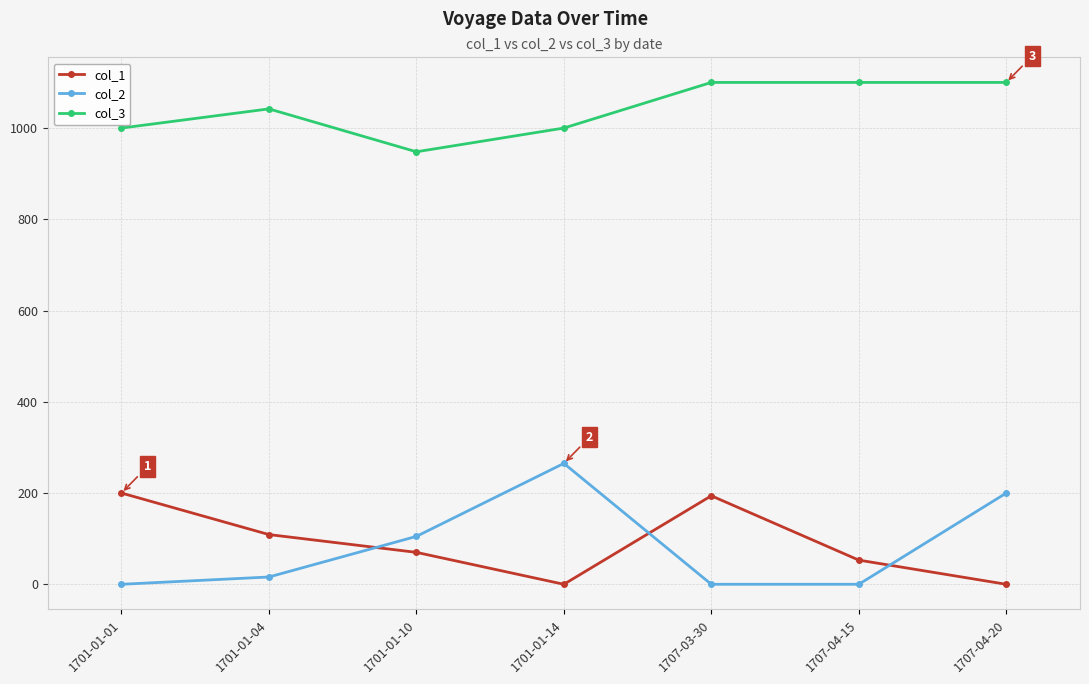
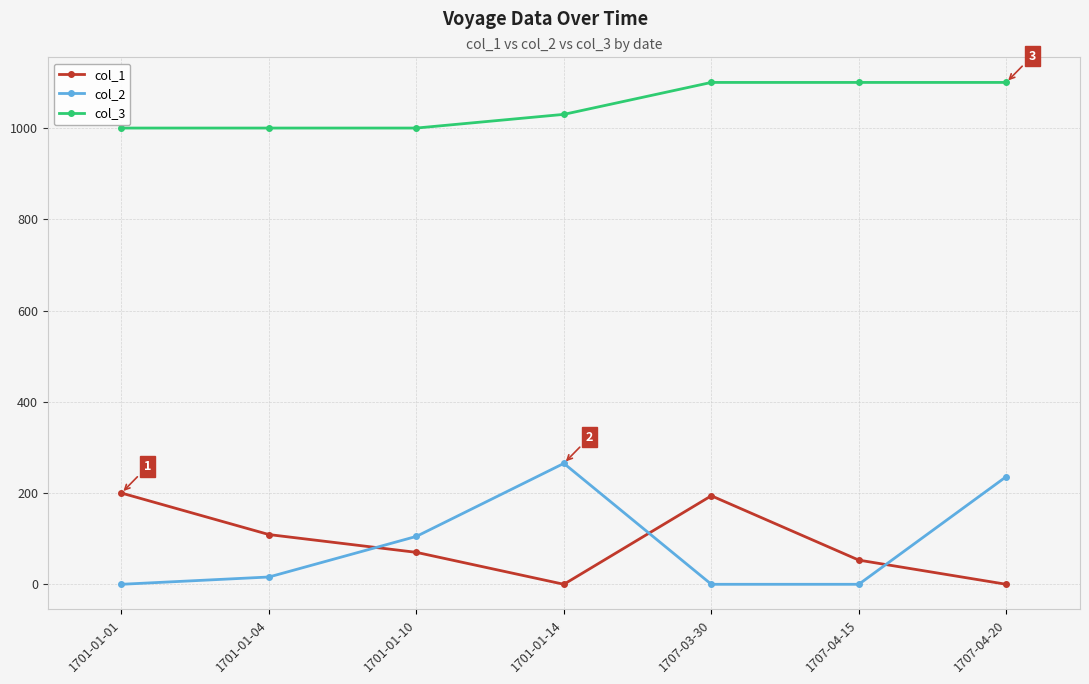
col_3, 1701-01-04: 1040 -> 1000
col_3, 1701-01-10: 950 -> 1000
col_3, 1701-01-14: 1000 -> 1030
col_2, 1707-04-20: 200 -> 240
